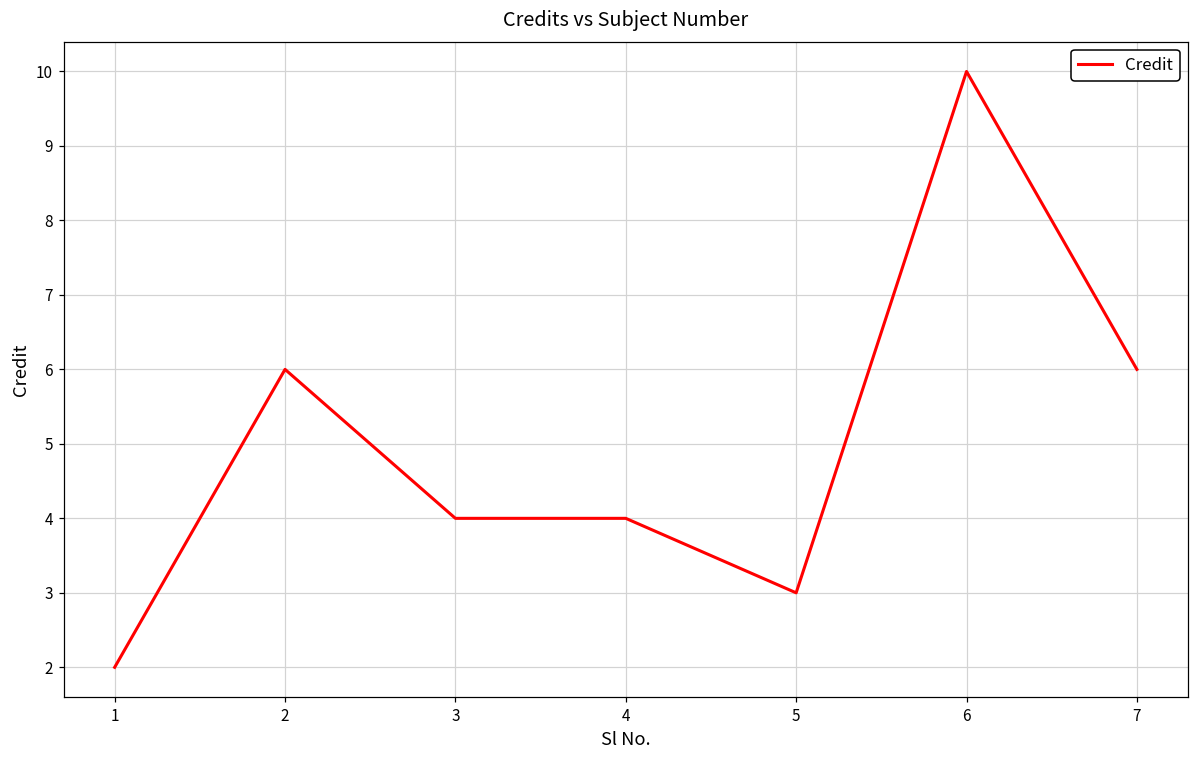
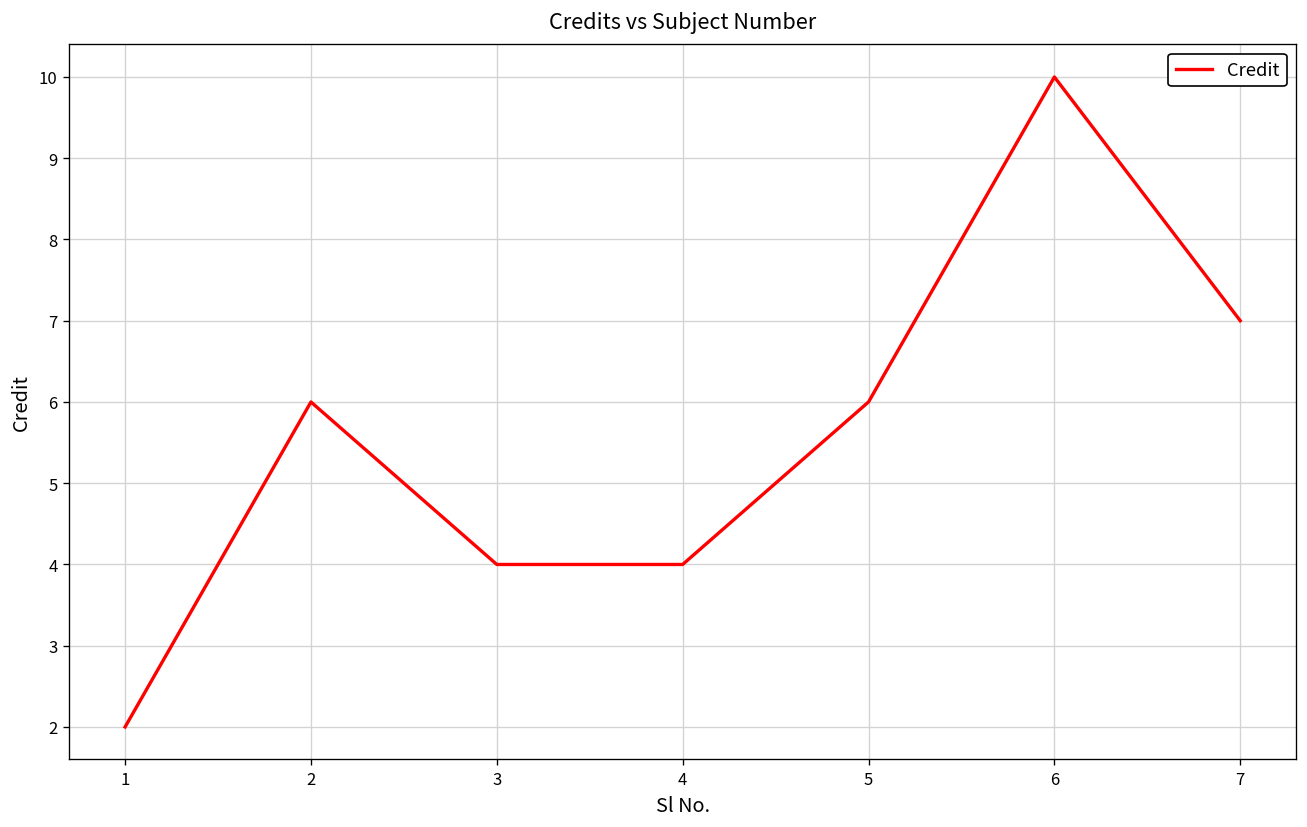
5: 3 -> 6
7: 6 -> 7
